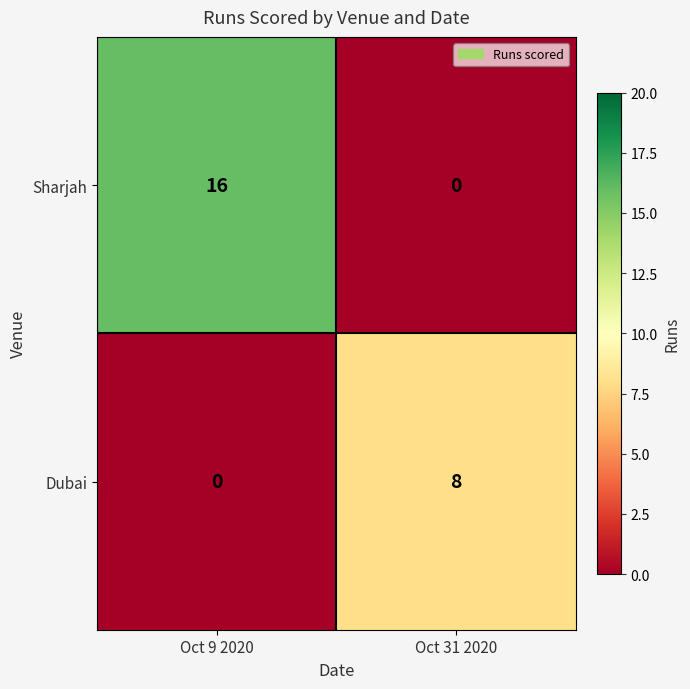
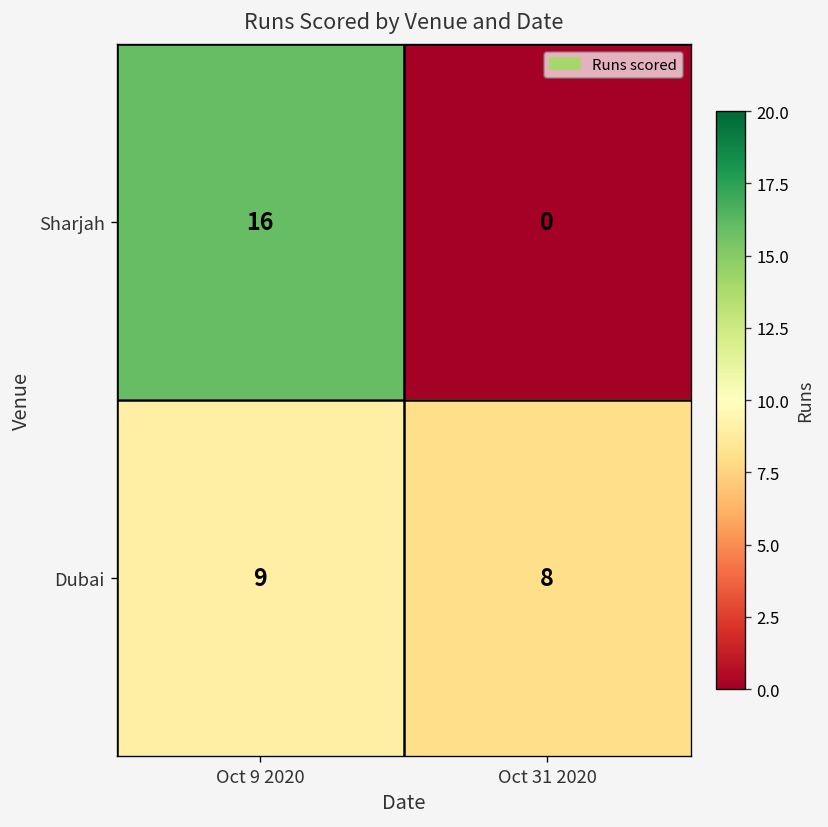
Dubai, Oct 9 2020: 0 -> 9
